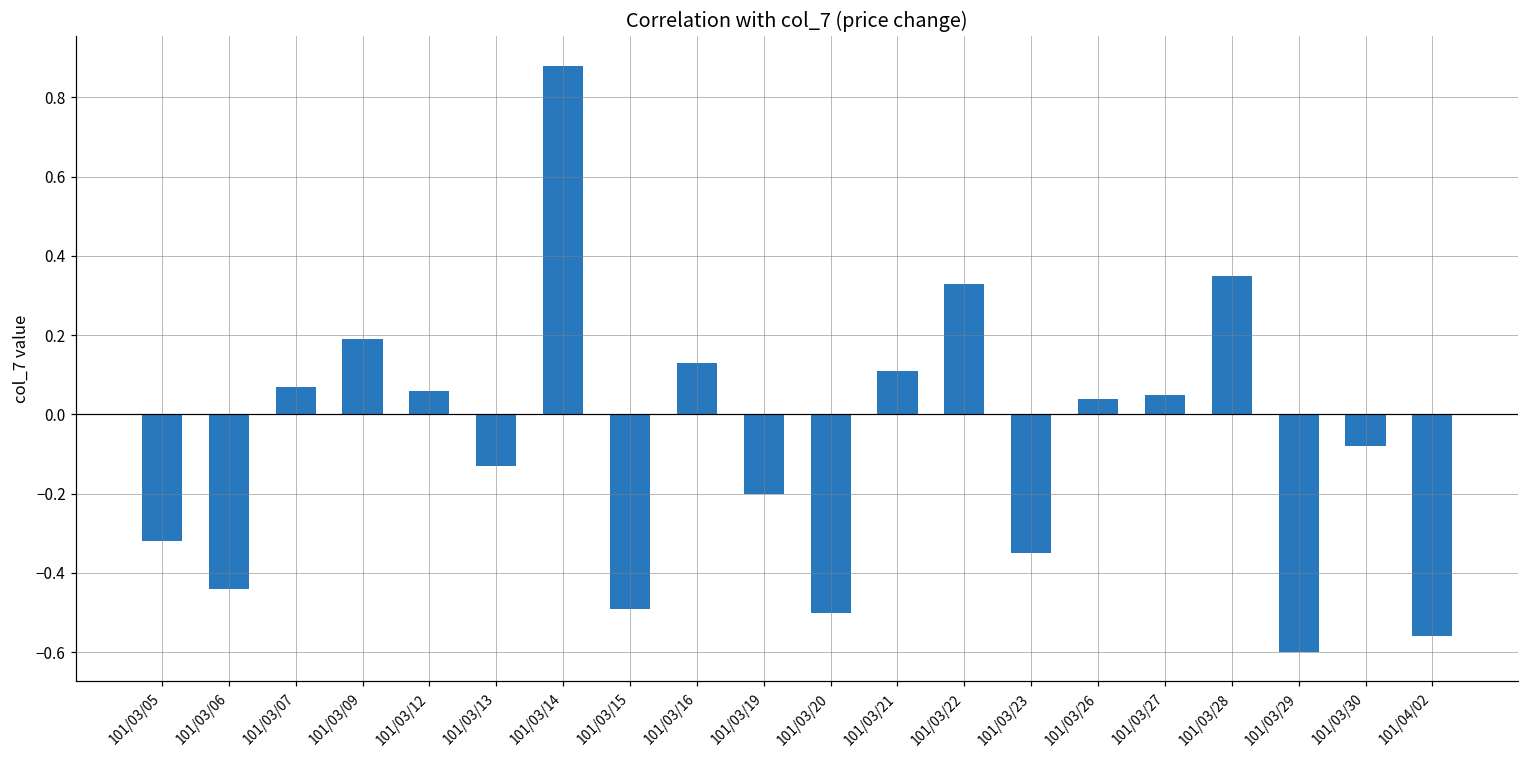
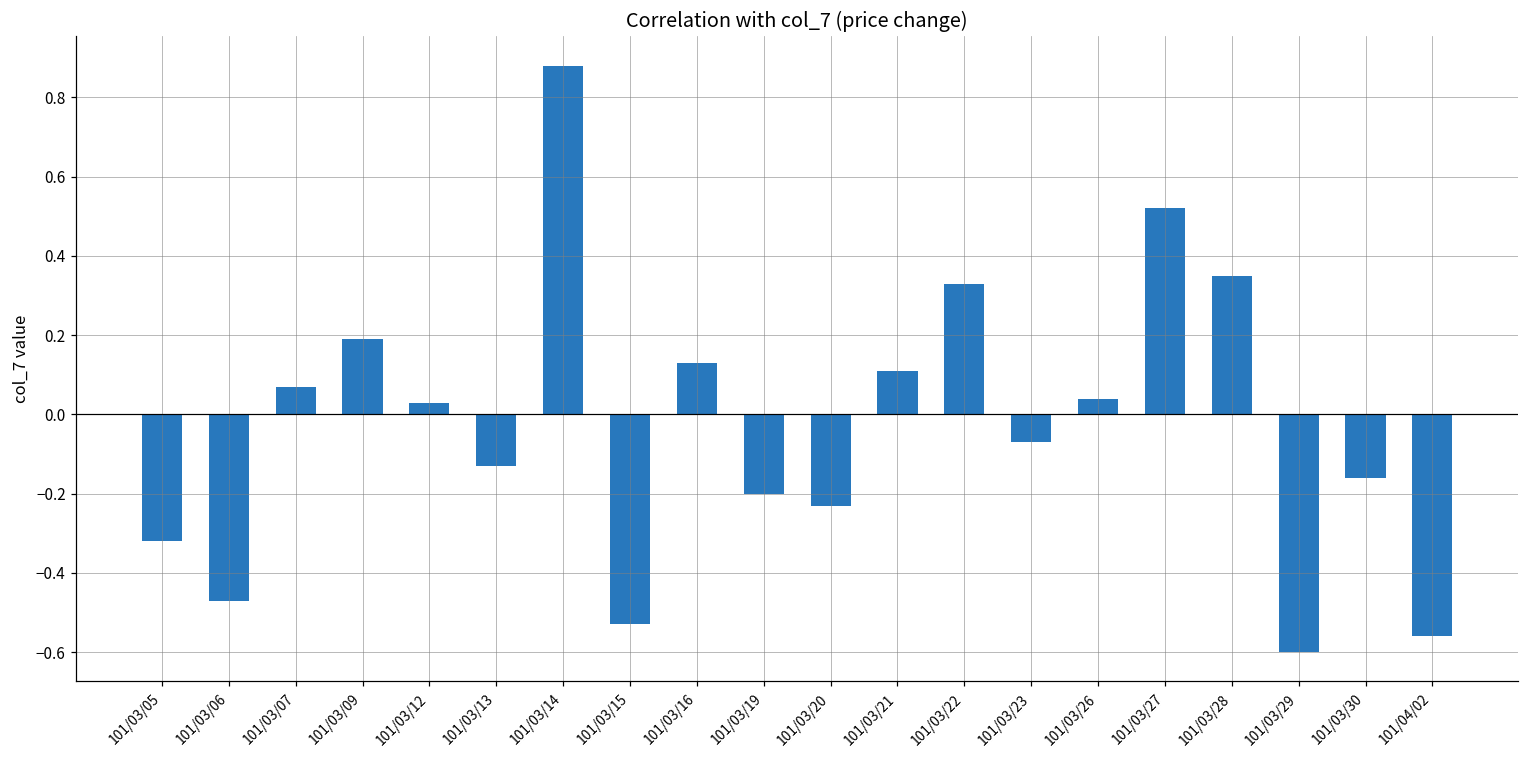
101/03/06: -0.44 -> -0.47
101/03/12: 0.06 -> 0.03
101/03/15: -0.49 -> -0.53
101/03/20: -0.50 -> -0.23
101/03/23: -0.35 -> -0.07
101/03/27: 0.05 -> 0.52
101/03/30: -0.08 -> -0.16
